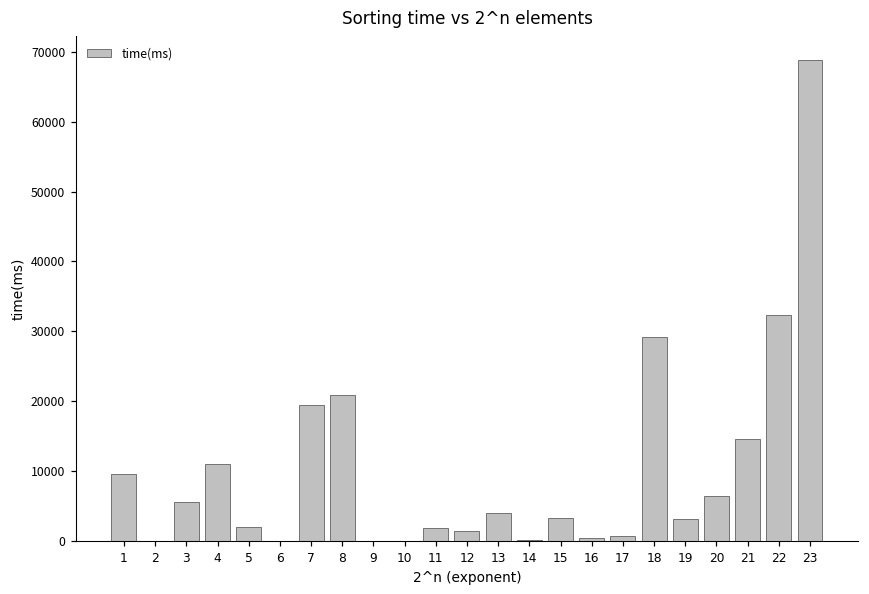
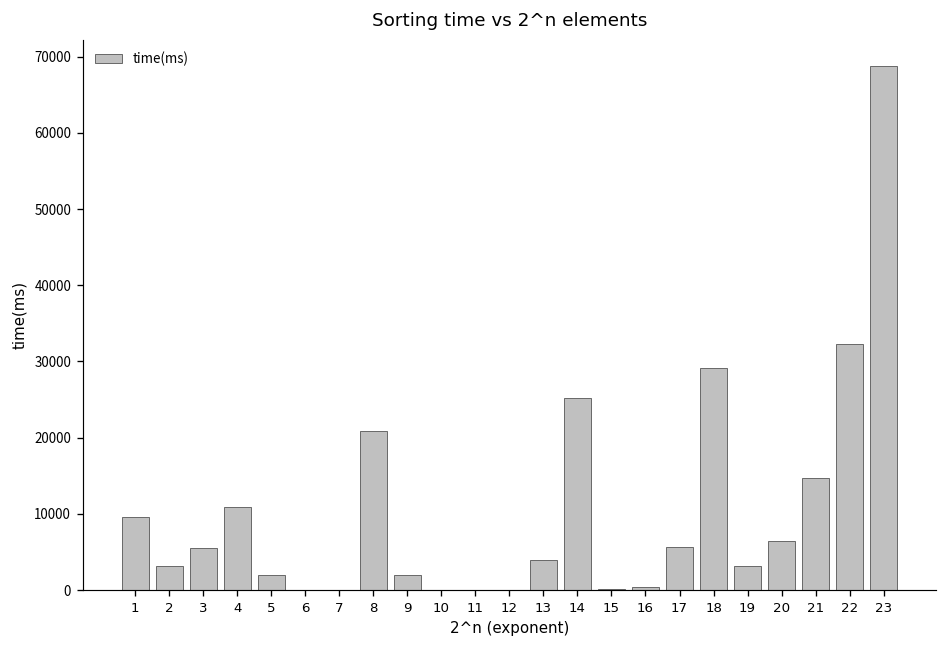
2: 0 -> 3000
7: 19000 -> 0
9: 0 -> 2000
11: 2000 -> 0
12: 1000 -> 0
14: 0 -> 25000
15: 3000 -> 0
17: 1000 -> 6000
